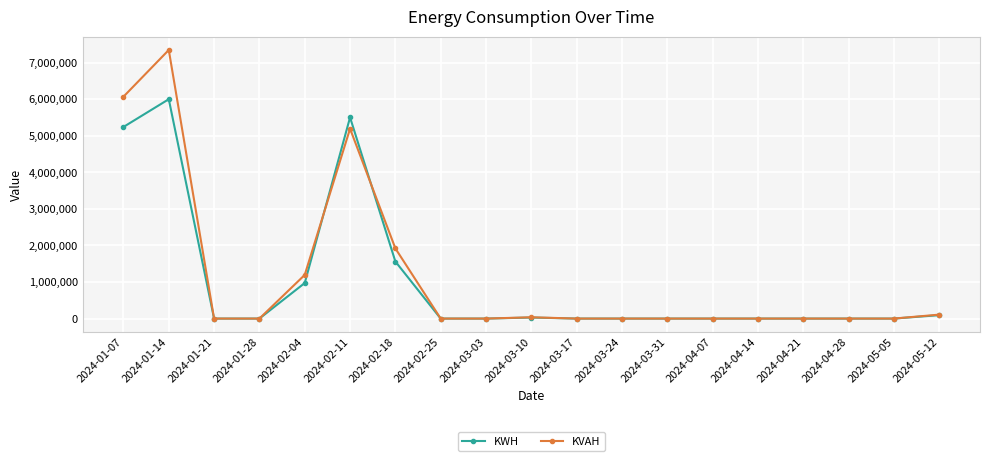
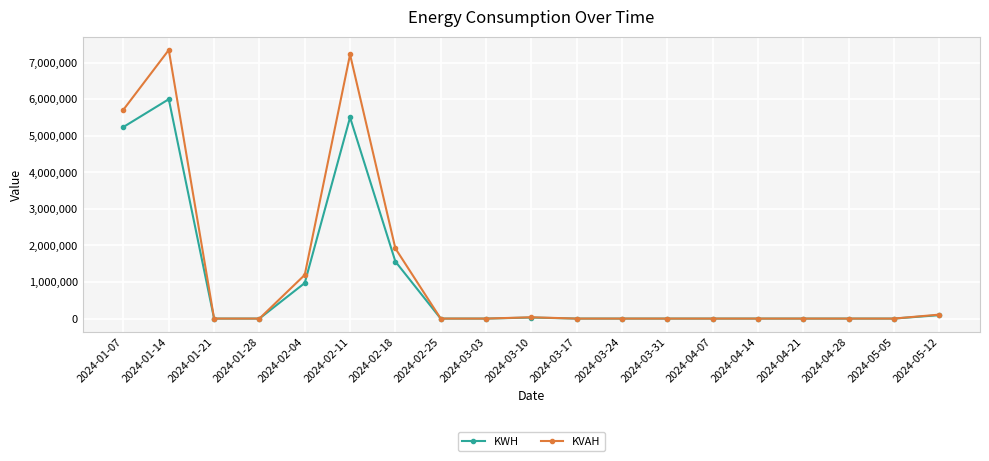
KVAH, 2024-01-07: 6,100,000 -> 5,700,000
KVAH, 2024-02-11: 5,200,000 -> 7,200,000
